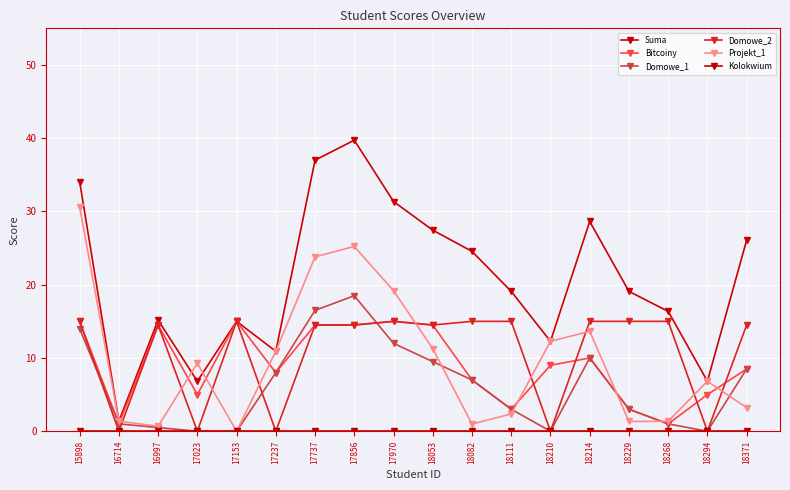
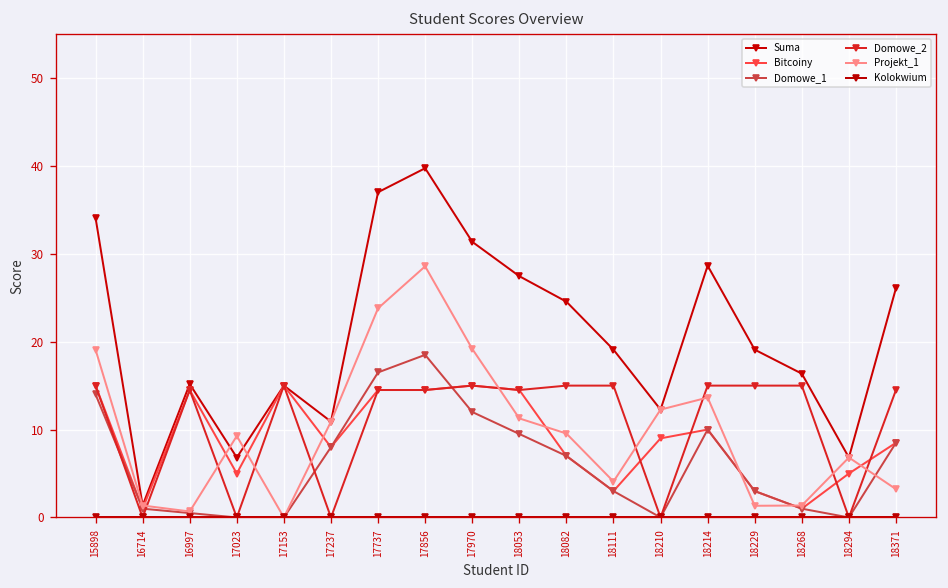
Projekt_1, 15898: 31 -> 19
Projekt_1, 17856: 25 -> 29
Projekt_1, 18082: 1 -> 10
Projekt_1, 18111: 2 -> 4
